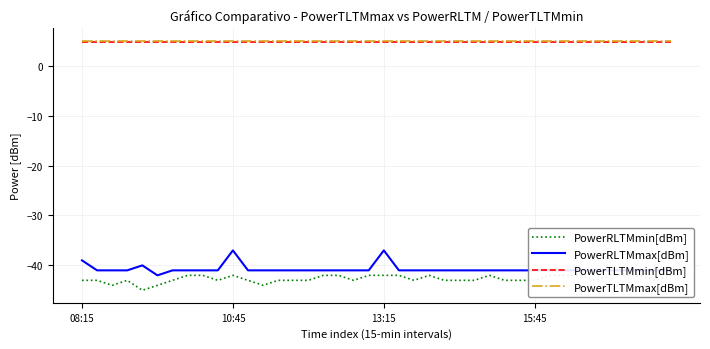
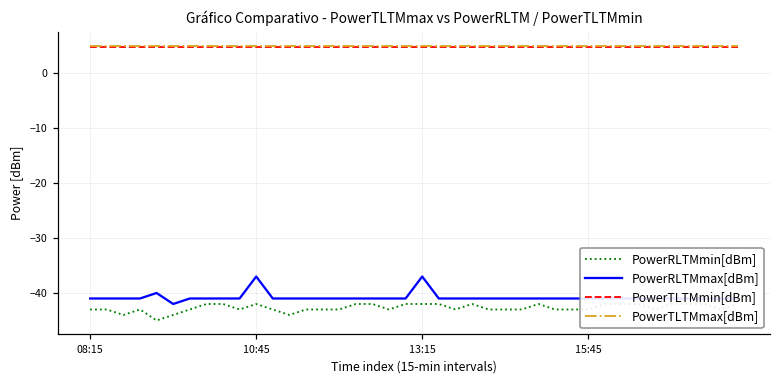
PowerRLTMmax[dBm], 08:15: -39 -> -41
